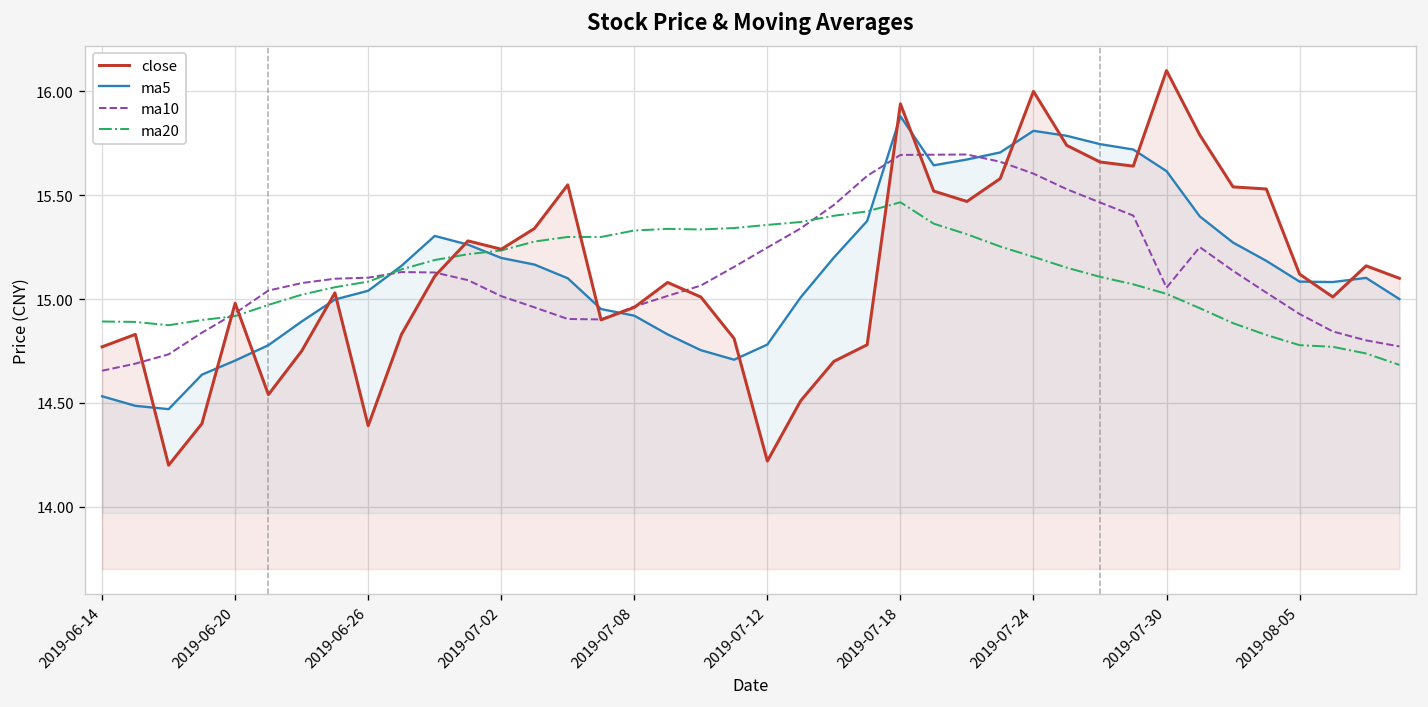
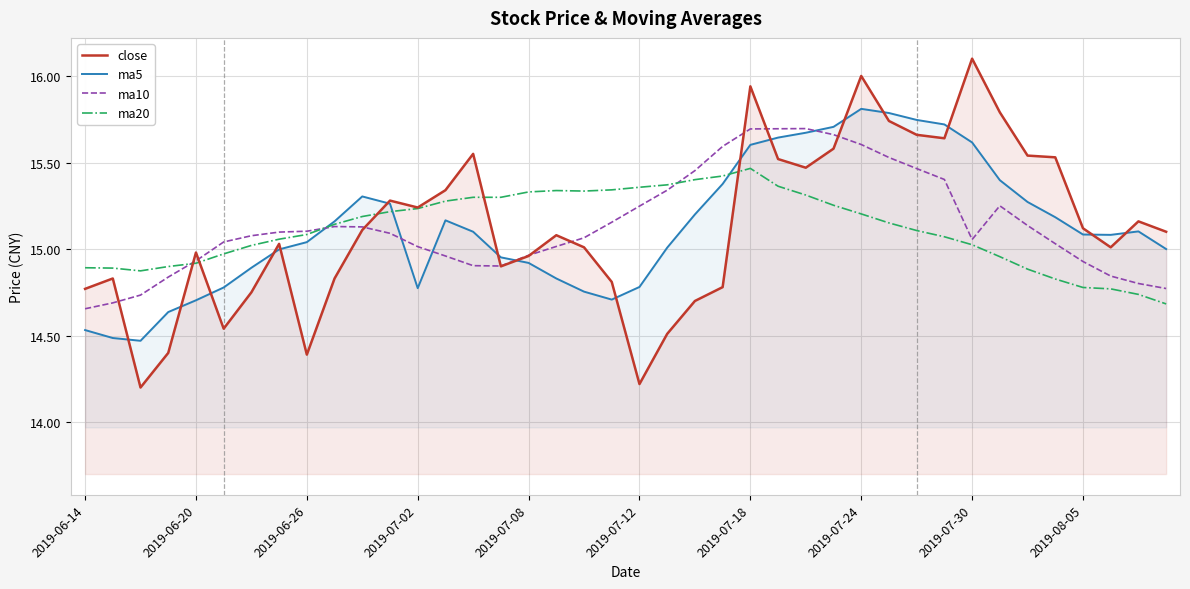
ma5, 2019-07-02: 15.20 -> 14.77
ma5, 2019-07-18: 15.88 -> 15.60
